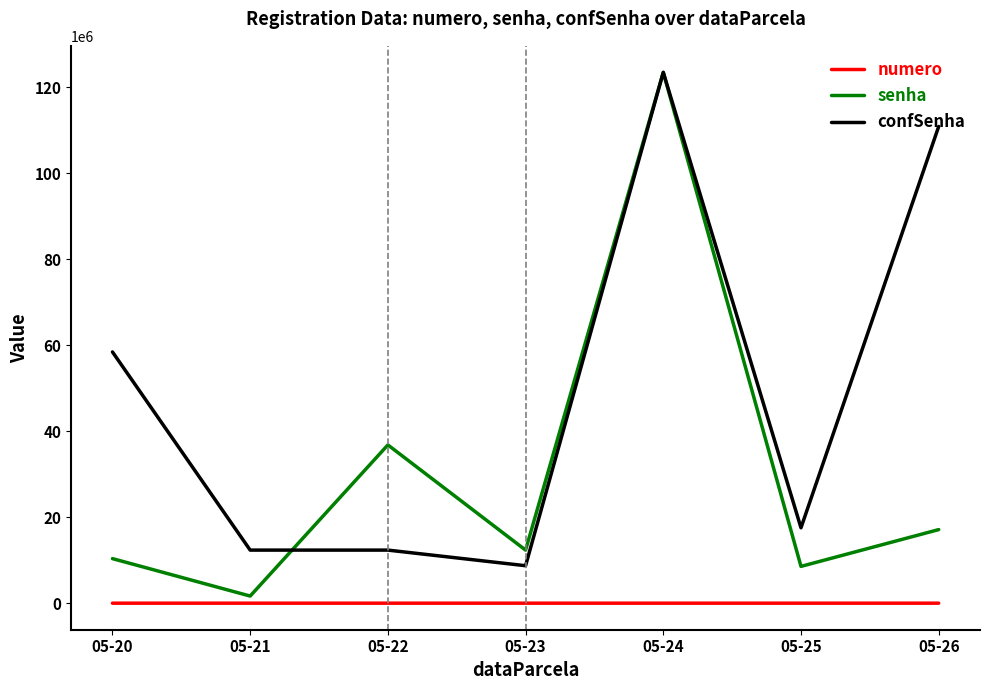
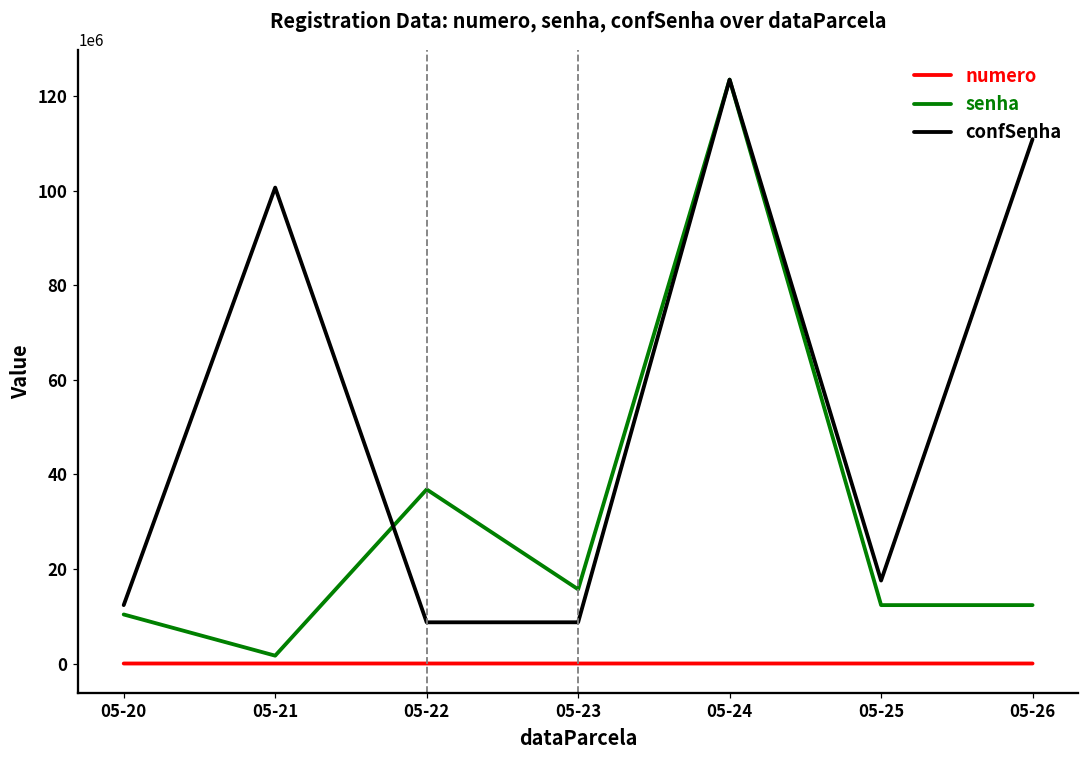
confSenha, 05-20: 58000000 -> 12000000
confSenha, 05-21: 12000000 -> 101000000
confSenha, 05-22: 12000000 -> 9000000
senha, 05-23: 12000000 -> 16000000
senha, 05-25: 9000000 -> 12000000
senha, 05-26: 17000000 -> 12000000
